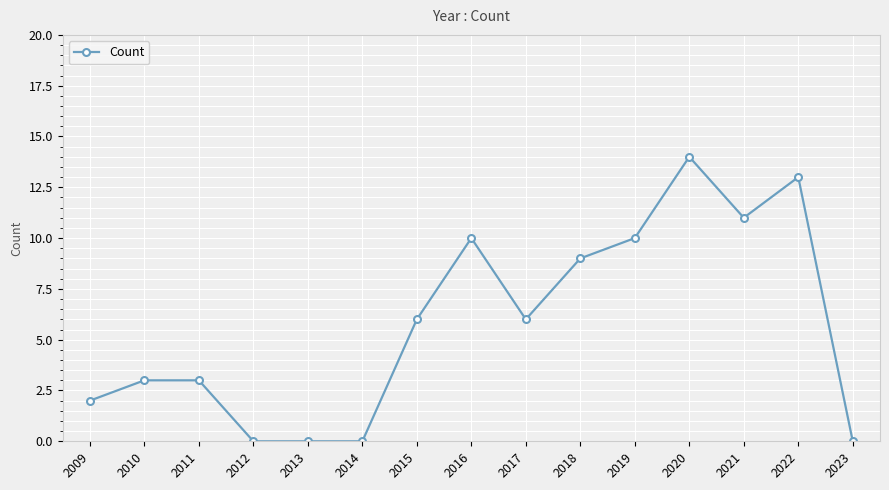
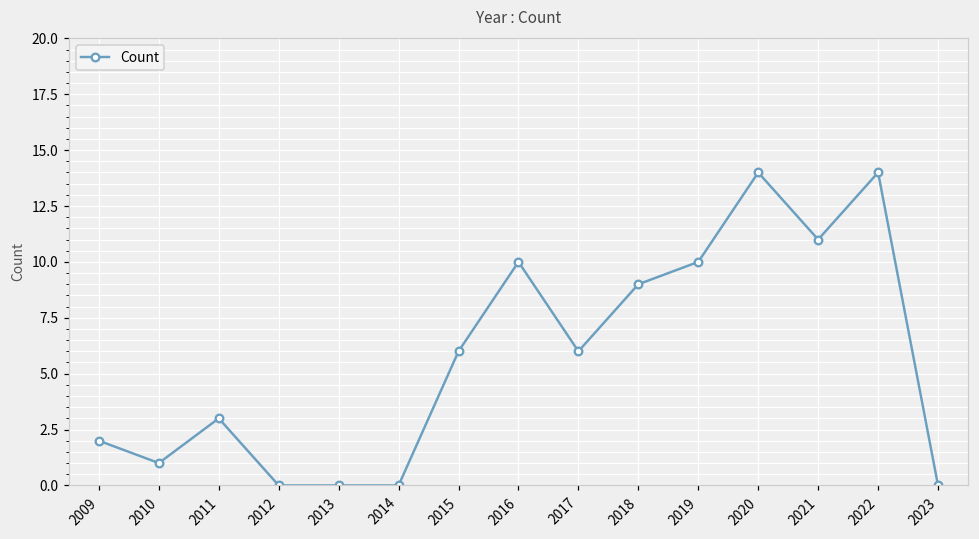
2010: 3 -> 1
2022: 13 -> 14
